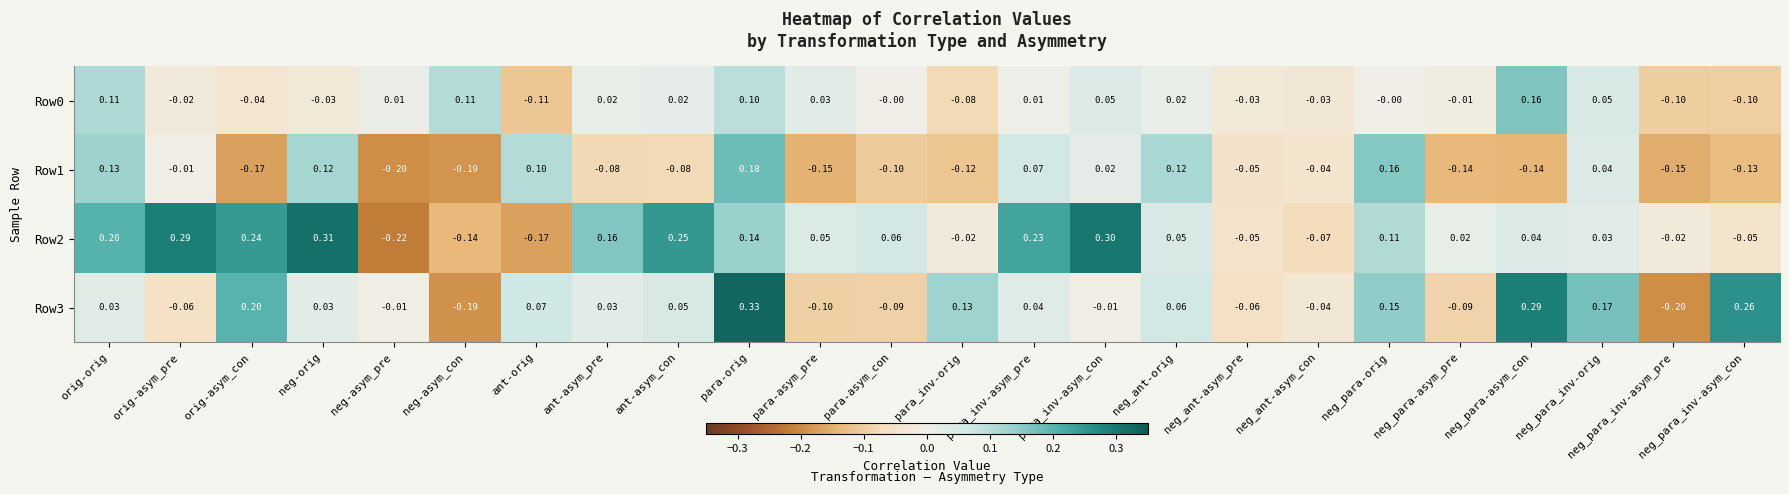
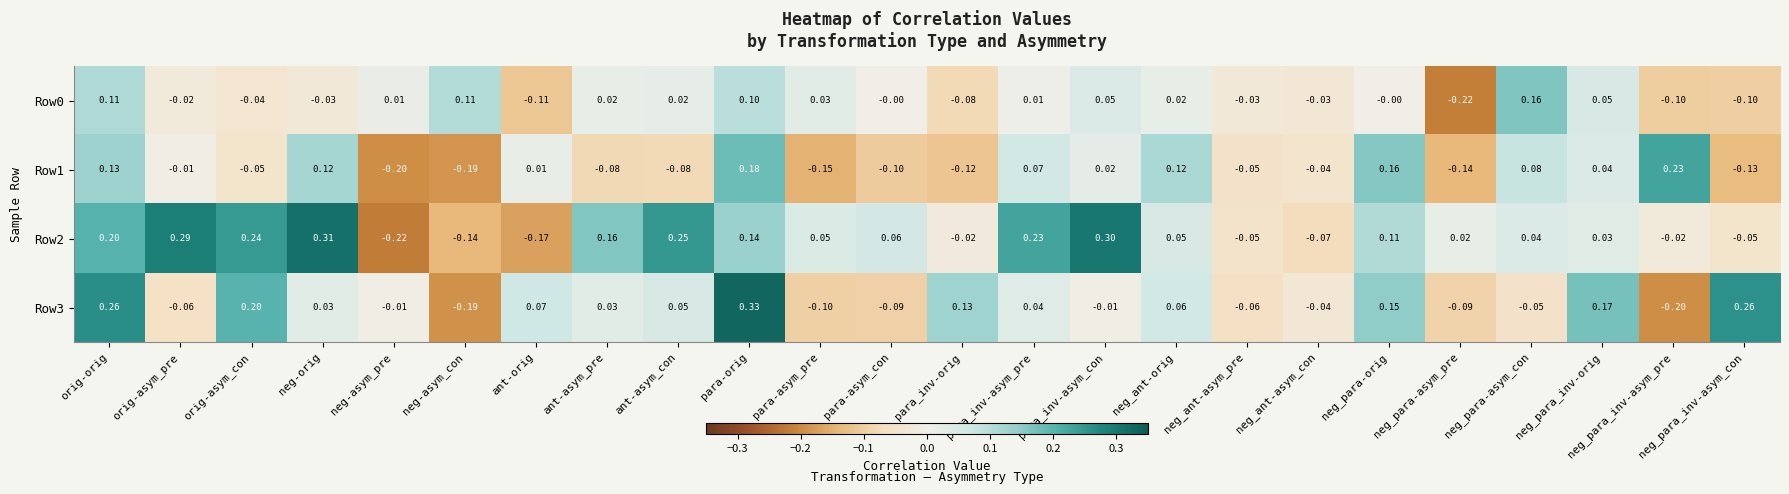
Row0, neg_para-asym_pre: -0.01 -> -0.22
Row1, orig-asym_con: -0.17 -> -0.05
Row1, ant-orig: 0.10 -> 0.01
Row1, neg_para-asym_con: -0.14 -> 0.08
Row1, neg_para_inv-asym_pre: -0.15 -> 0.23
Row3, orig-orig: 0.03 -> 0.26
Row3, neg_para-asym_con: 0.29 -> -0.05
